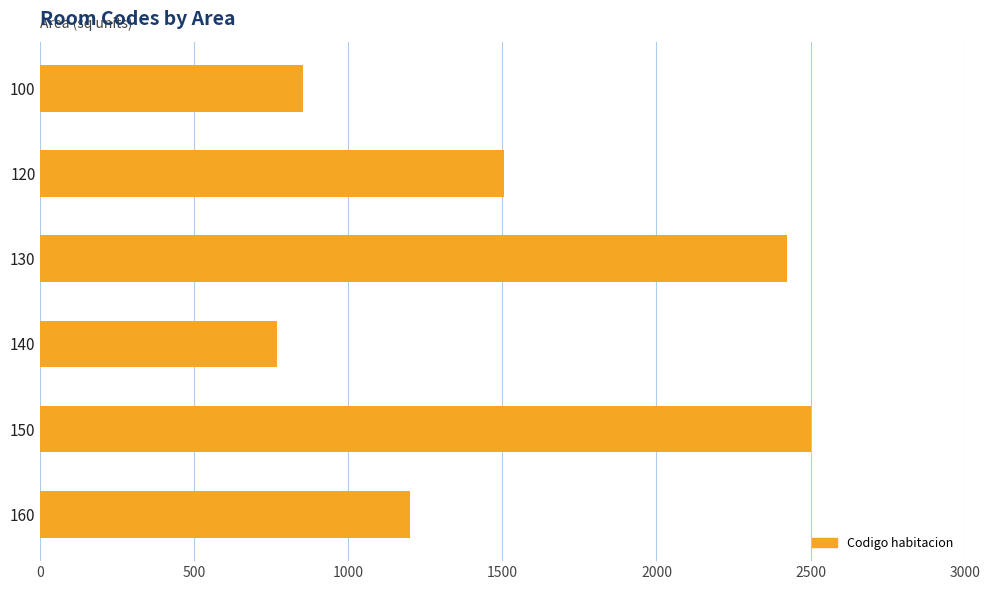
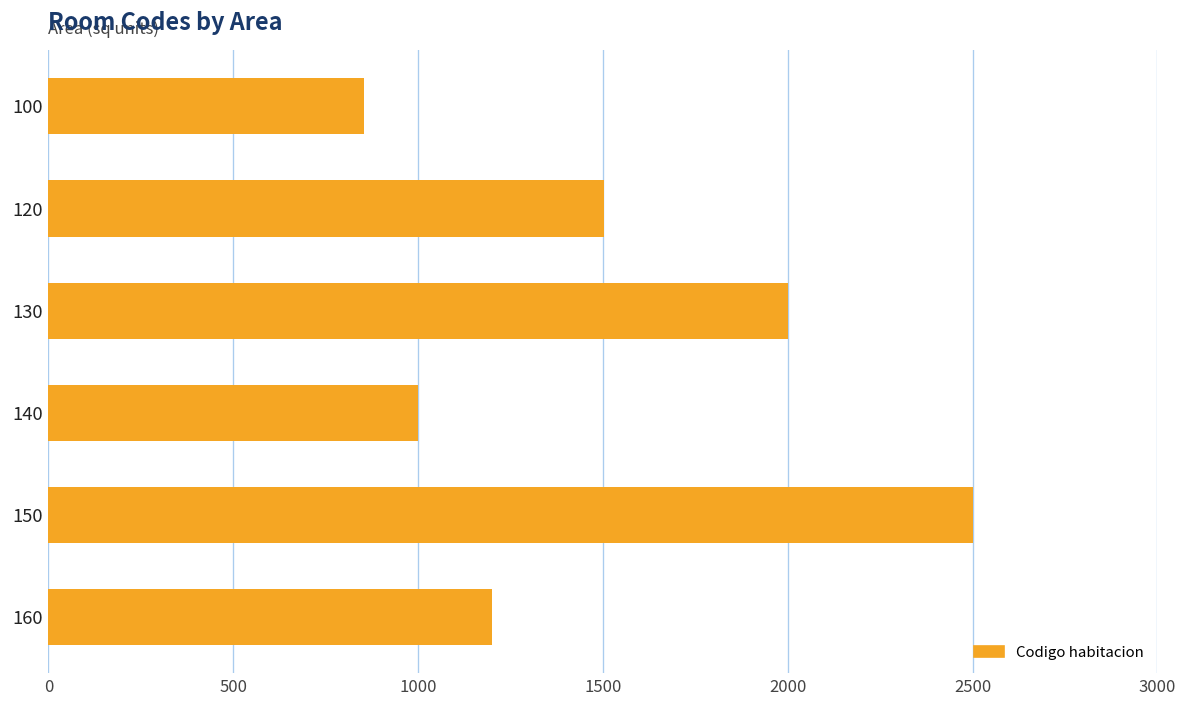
130: 2420 -> 2000
140: 770 -> 1000
